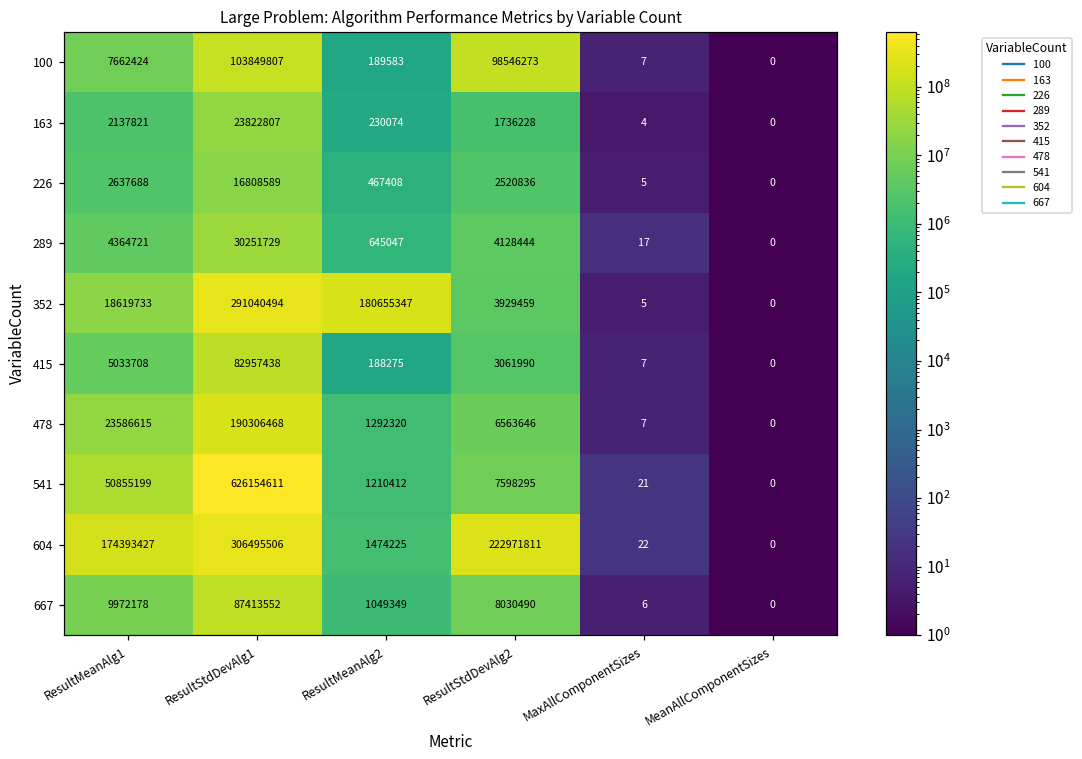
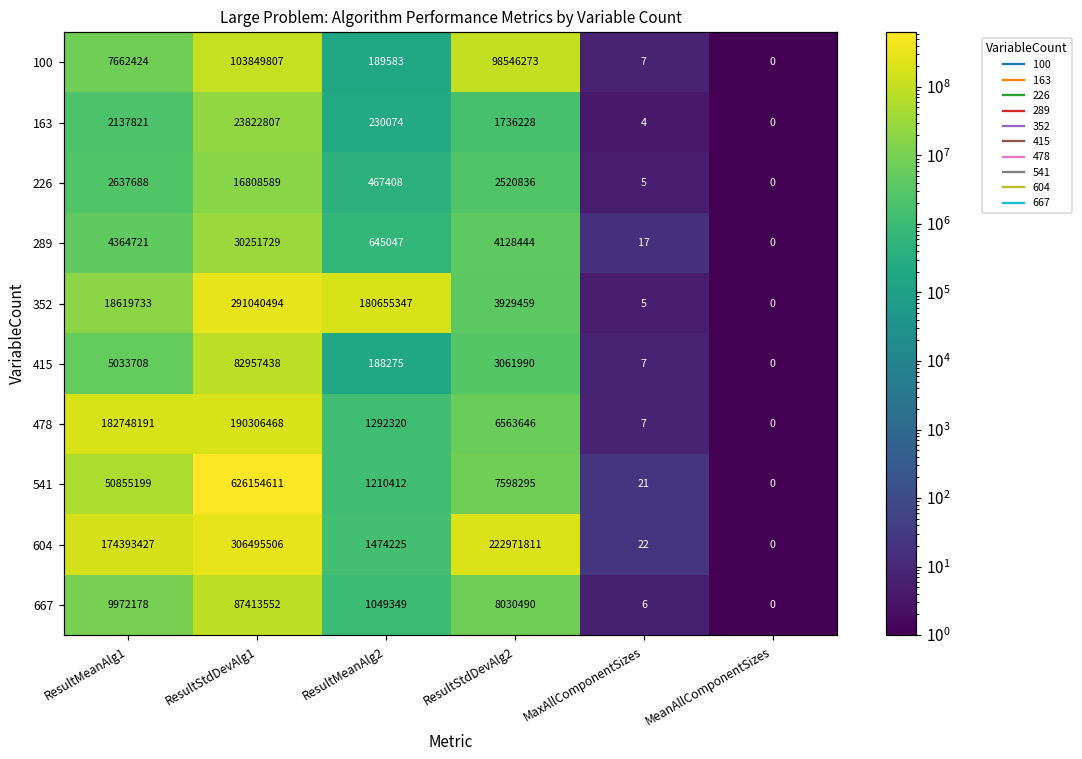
478, ResultMeanAlg1: 23586615 -> 182748191
